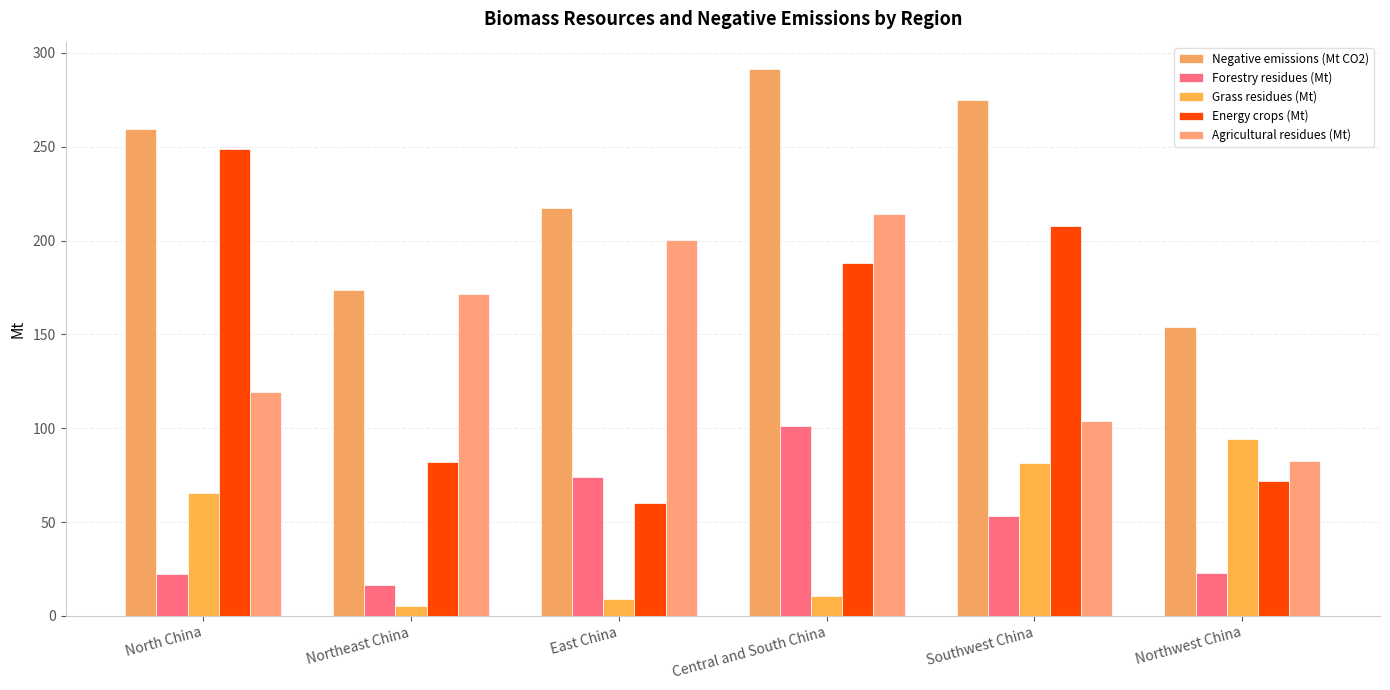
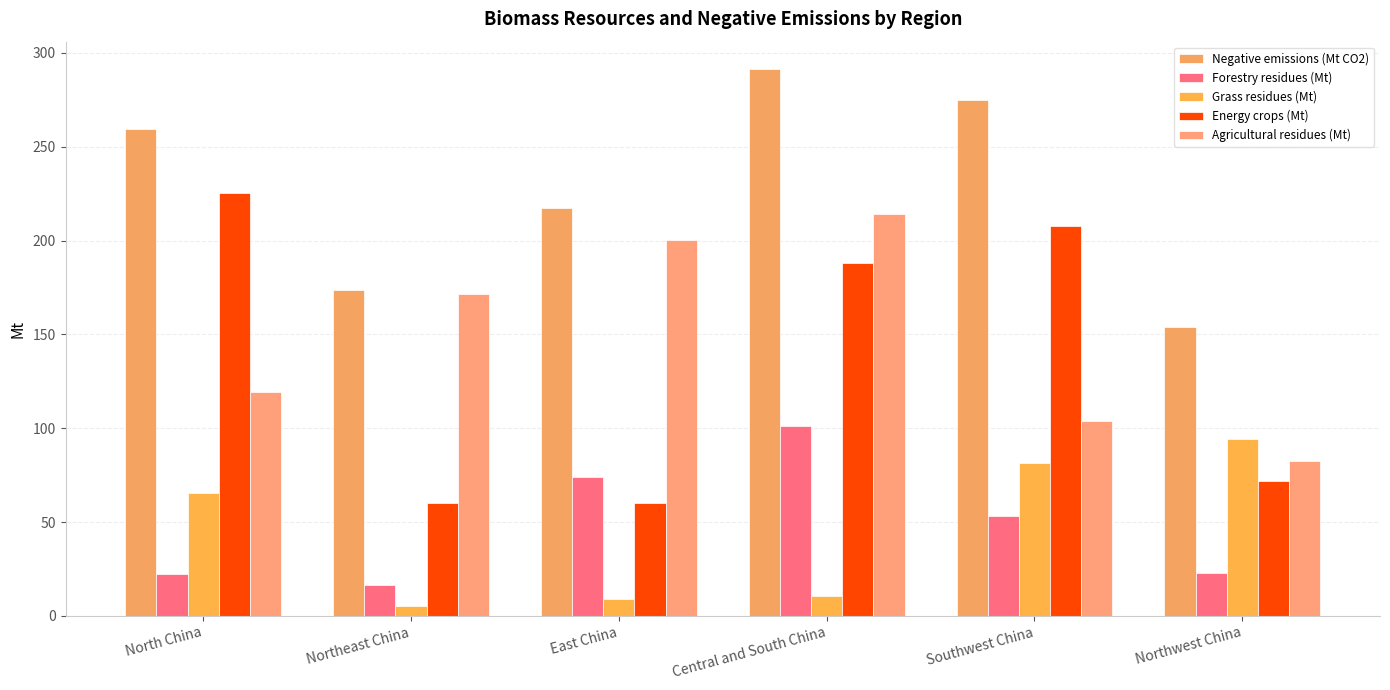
Energy crops (Mt), North China: 249 -> 225
Energy crops (Mt), Northeast China: 82 -> 60
